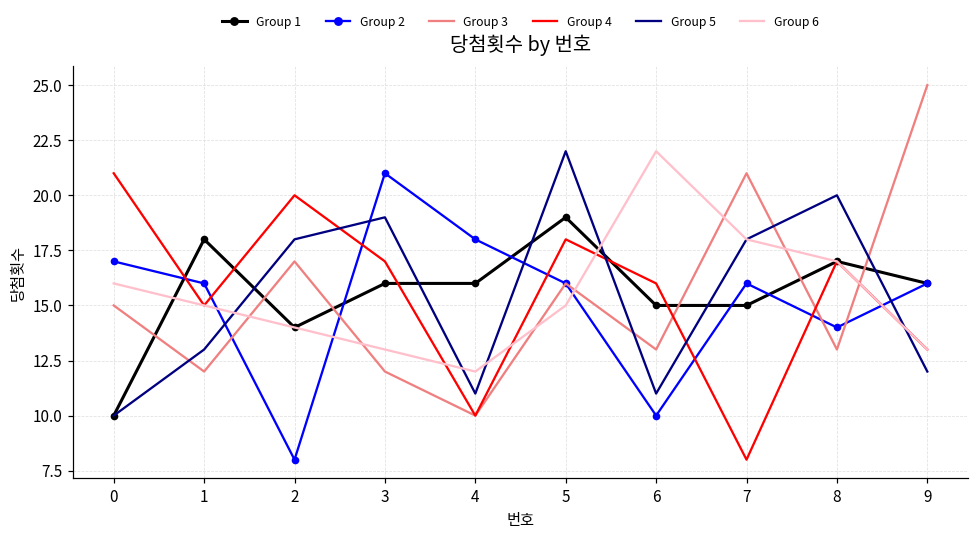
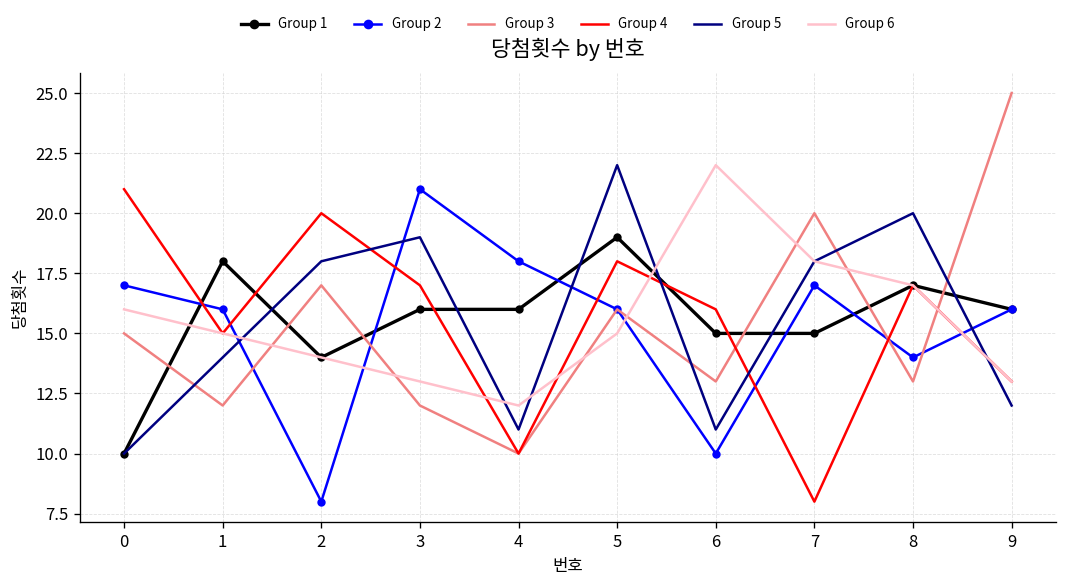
Group 5, 1: 13 -> 14
Group 2, 7: 16 -> 17
Group 3, 7: 21 -> 20
